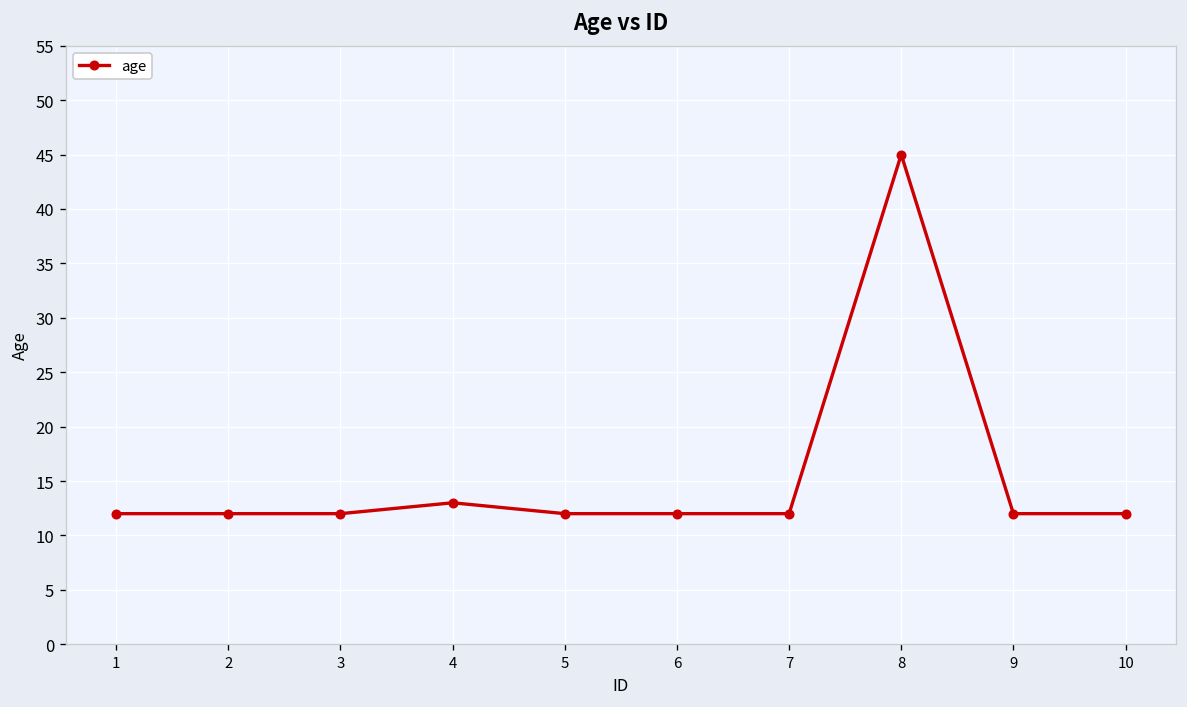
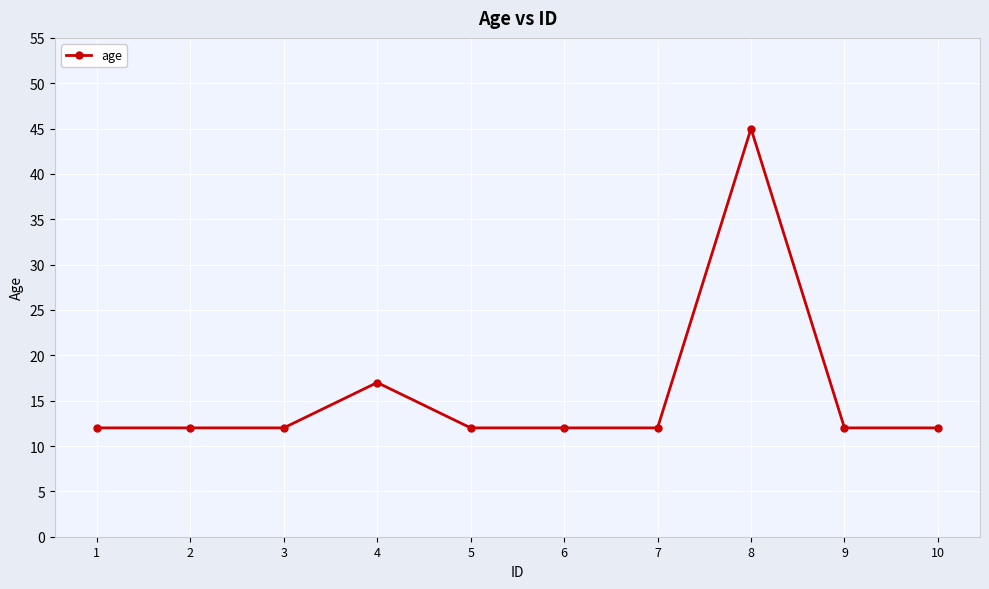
4: 13 -> 17
